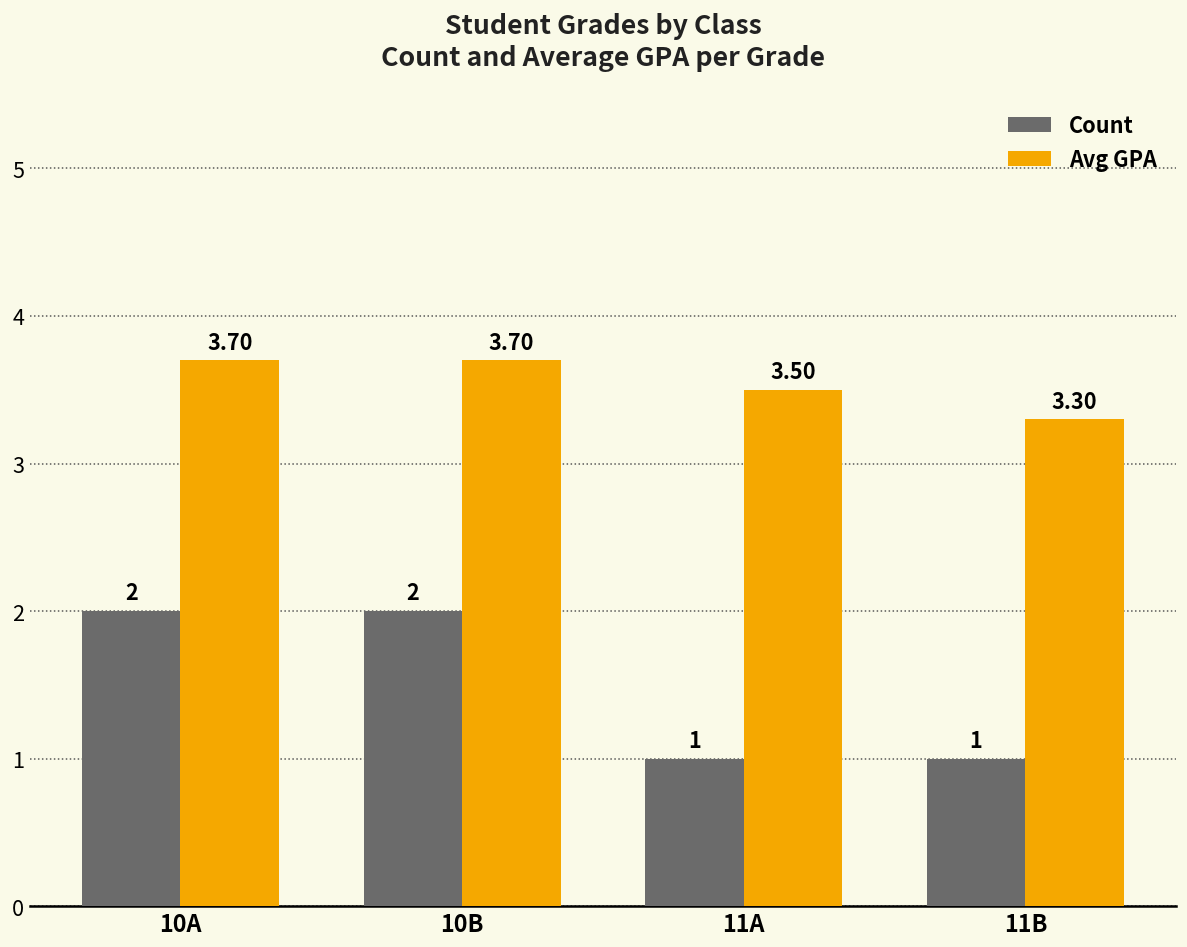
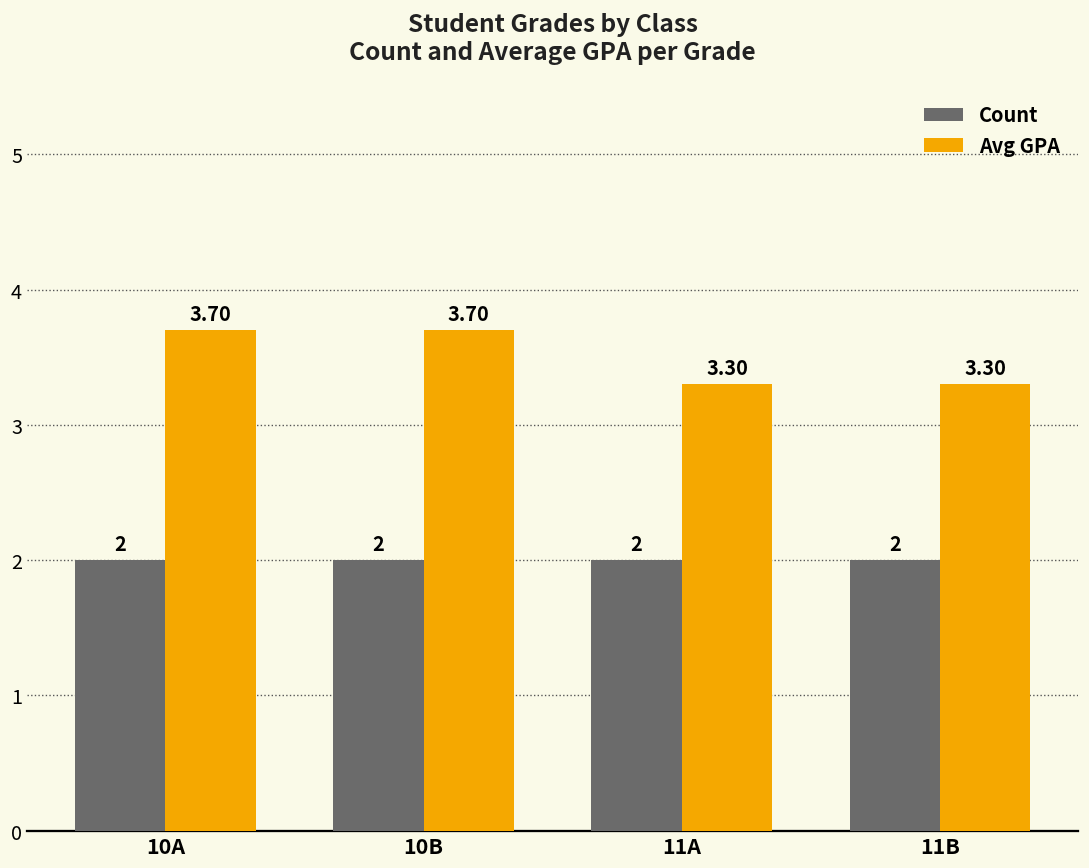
Count, 11A: 1 -> 2
Avg GPA, 11A: 3.50 -> 3.30
Count, 11B: 1 -> 2
